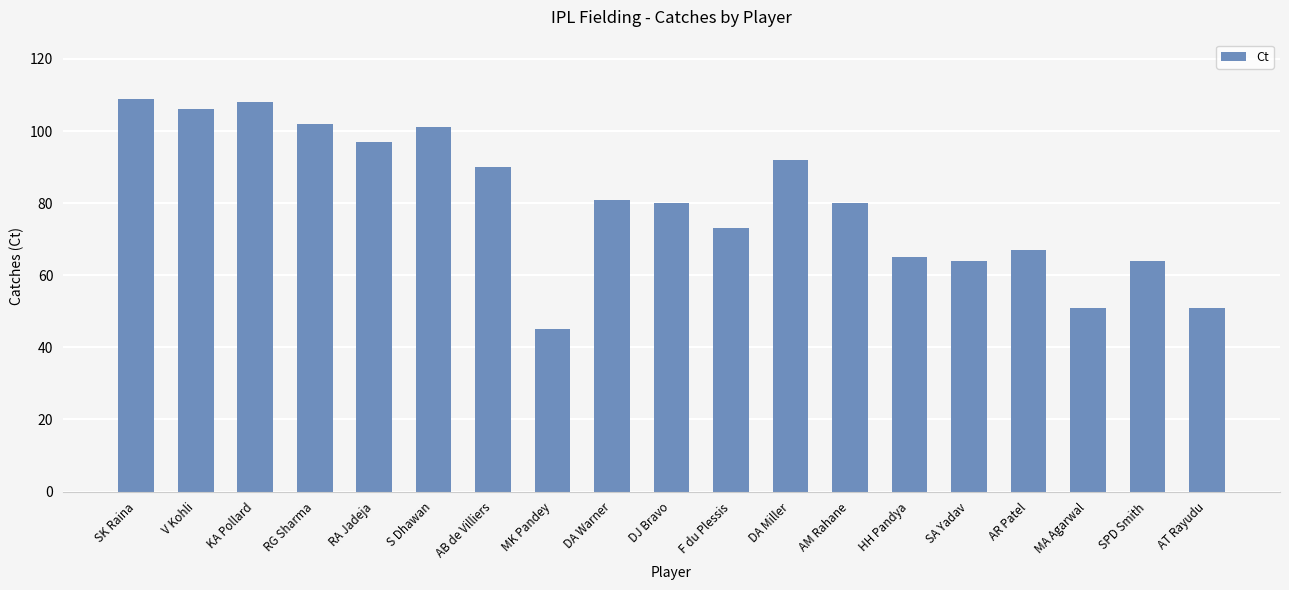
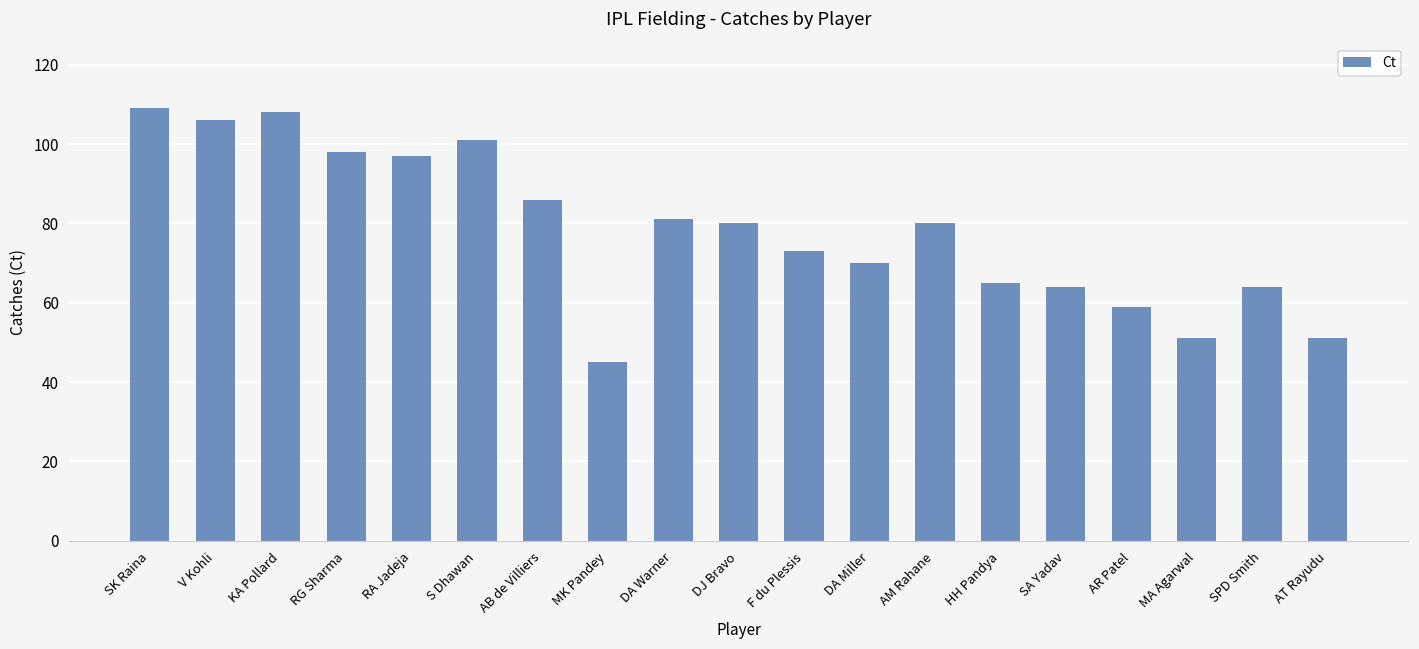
RG Sharma: 102 -> 98
AB de Villiers: 90 -> 86
DA Miller: 92 -> 70
AR Patel: 67 -> 59
